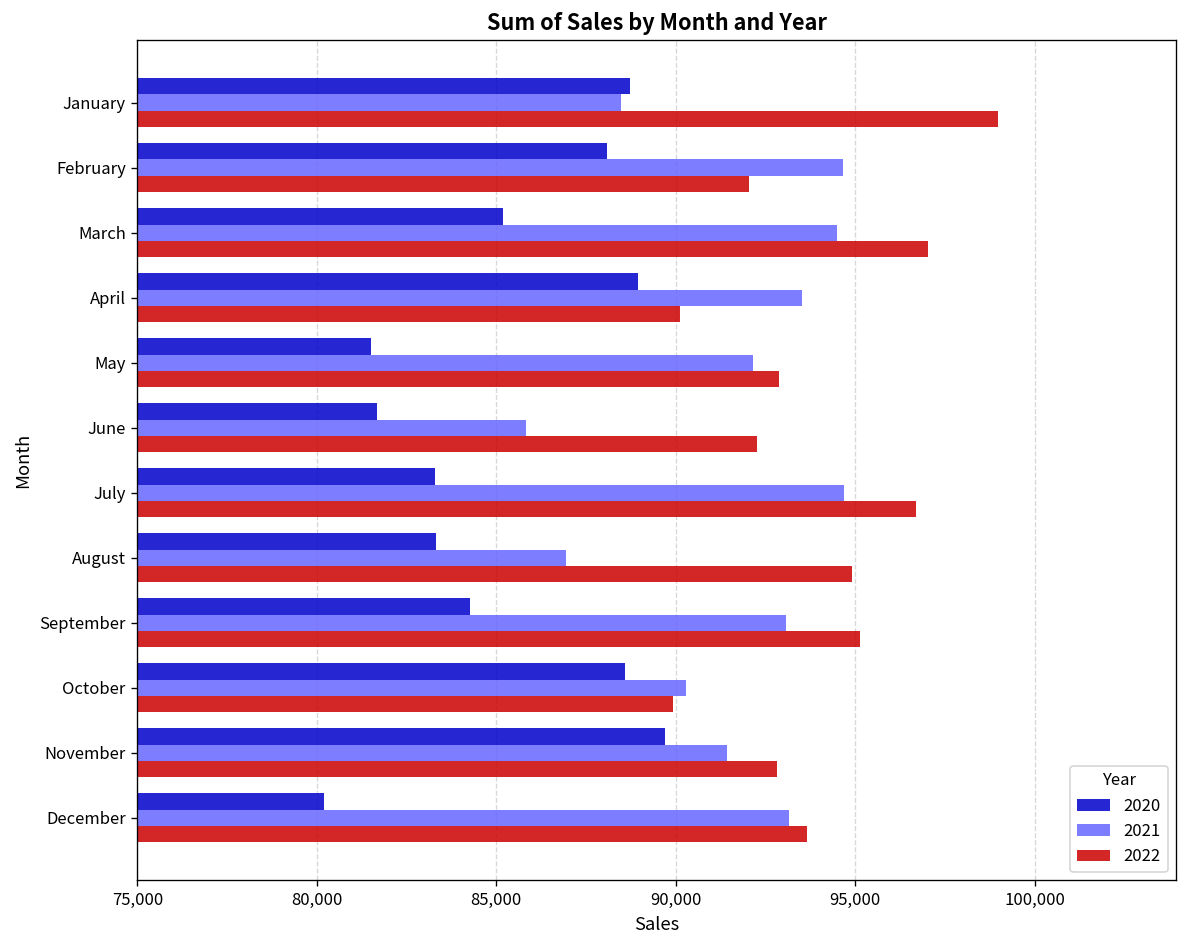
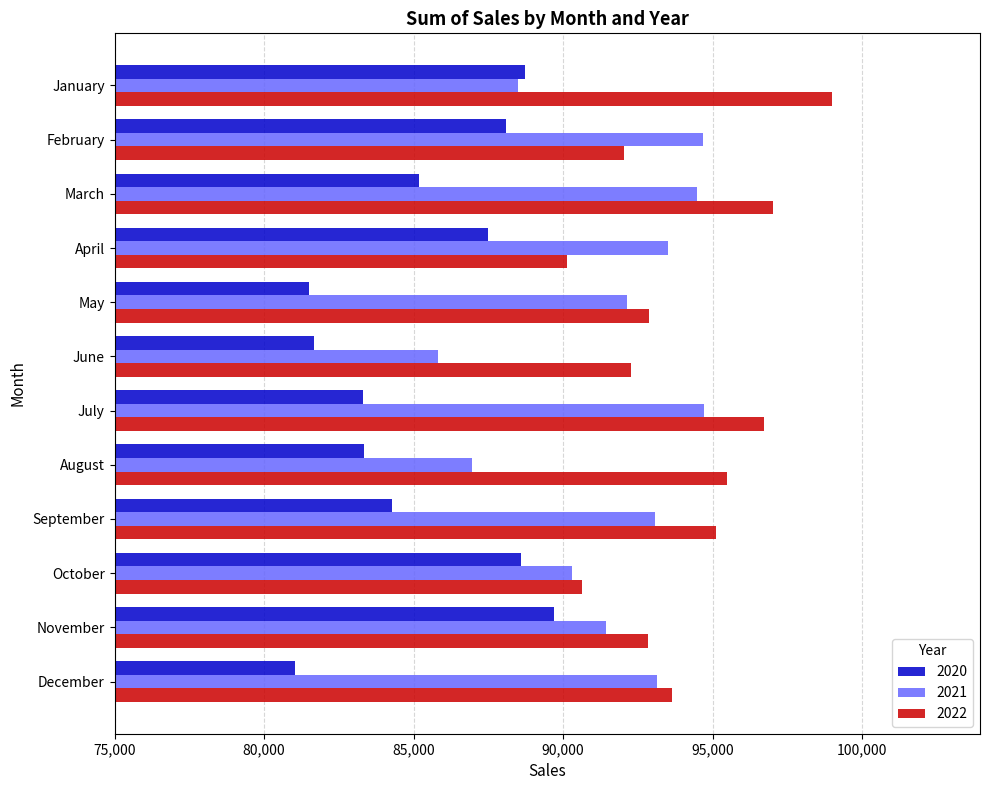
2020, April: 89,000 -> 87,500
2022, August: 94,900 -> 95,500
2022, October: 89,900 -> 90,600
2020, December: 80,200 -> 81,000
